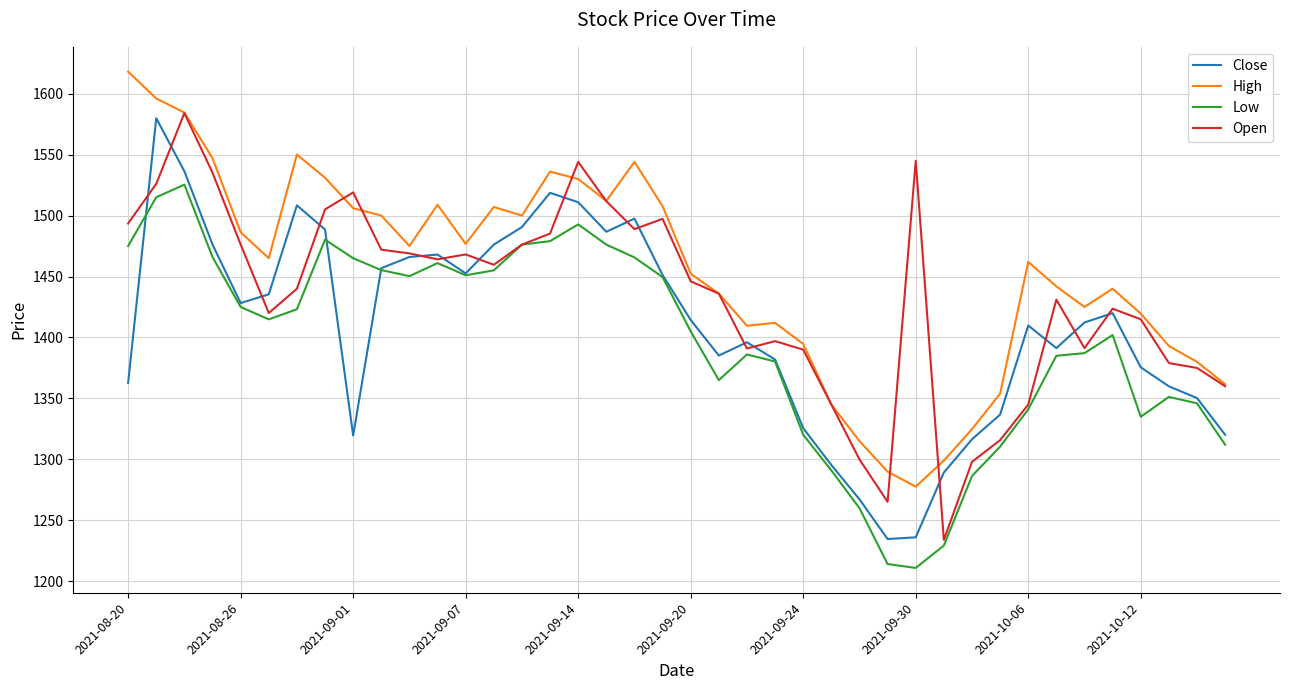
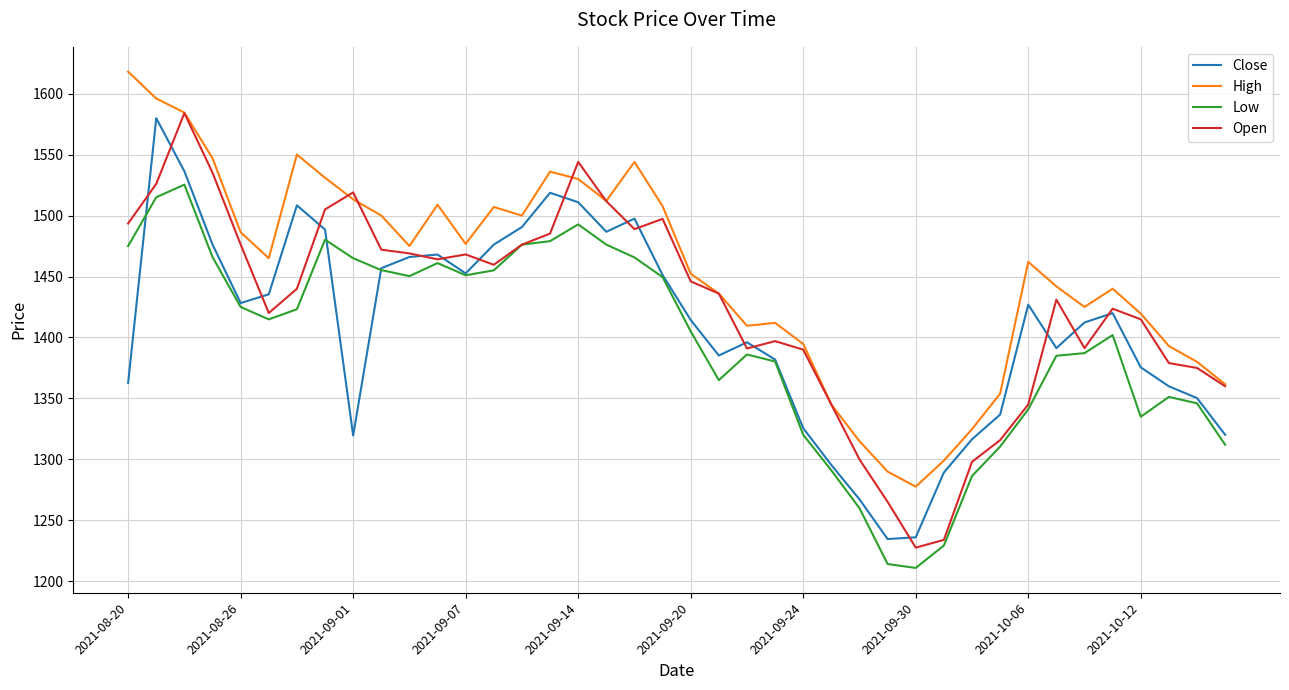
High, 2021-09-01: 1506 -> 1513
Open, 2021-09-30: 1545 -> 1228
Close, 2021-10-06: 1410 -> 1427
